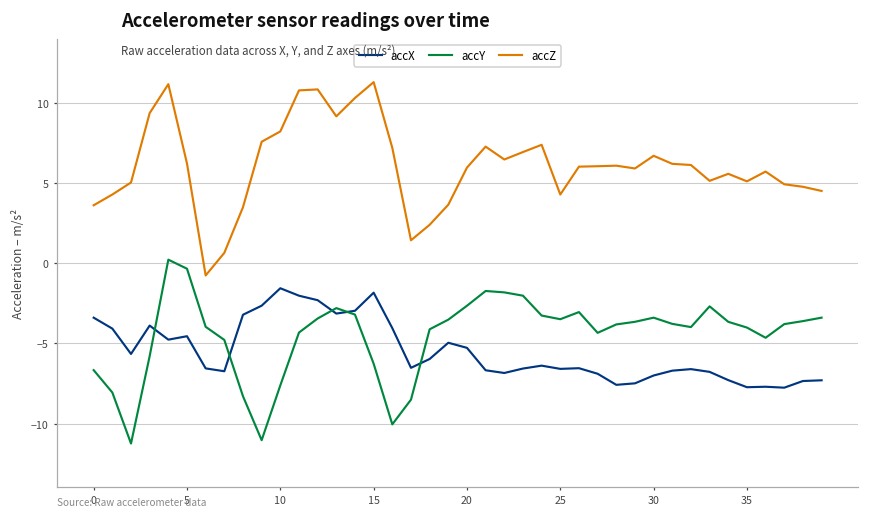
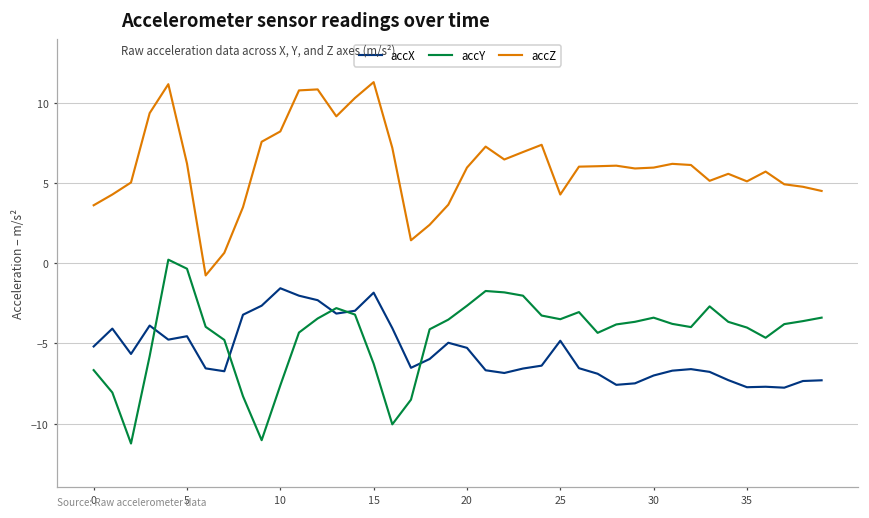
accX, 0: -3.4 -> -5.2
accX, 25: -6.6 -> -4.8
accZ, 30: 6.7 -> 6.0
